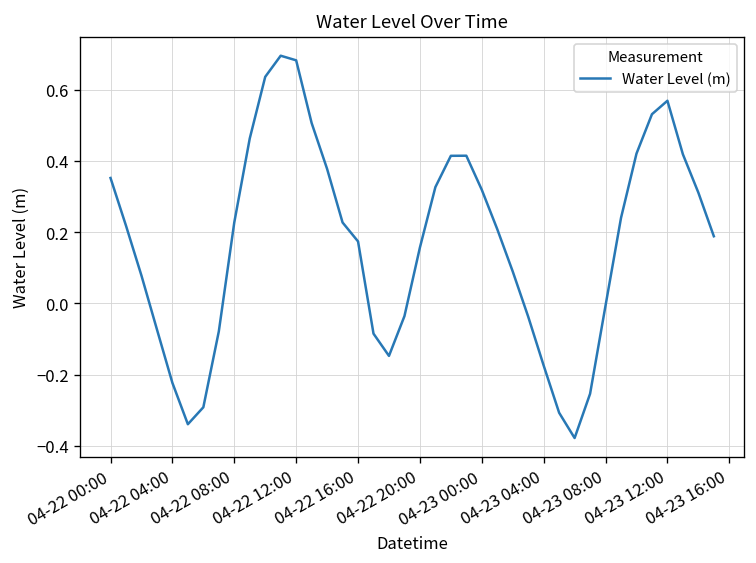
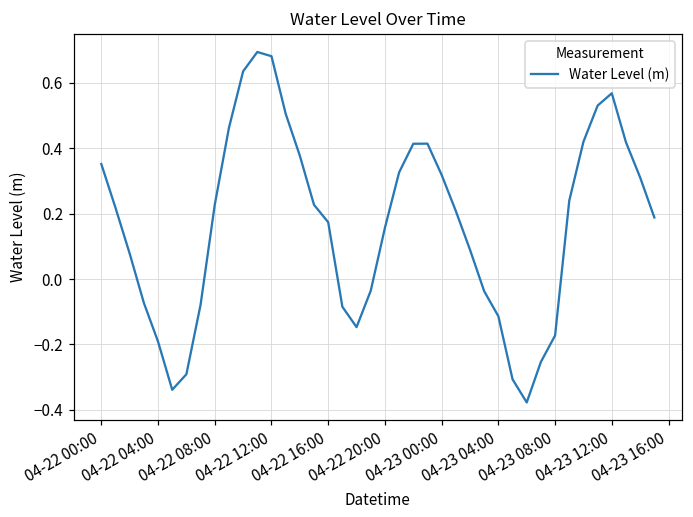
04-22 04:00: -0.22 -> -0.19
04-23 04:00: -0.17 -> -0.11
04-23 08:00: -0.01 -> -0.17
